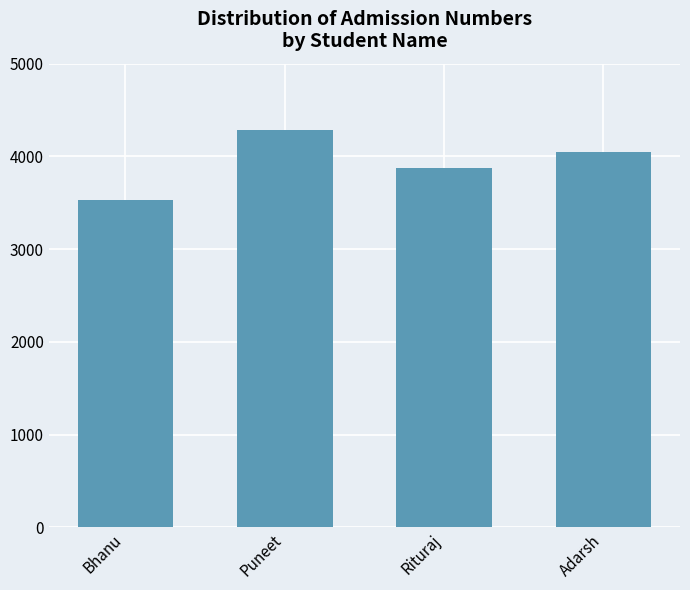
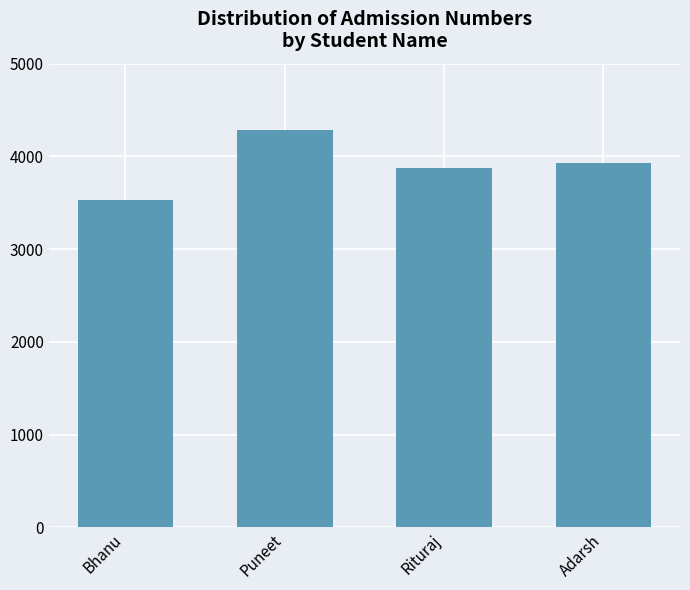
Adarsh: 4000 -> 3900
